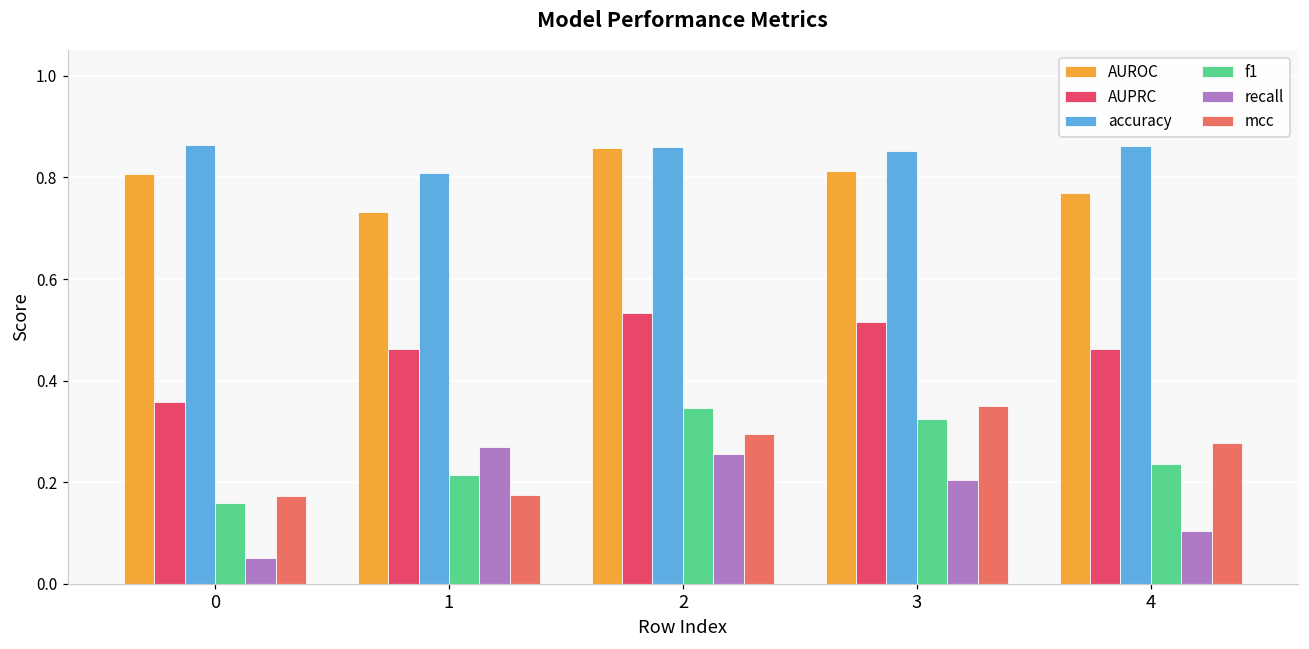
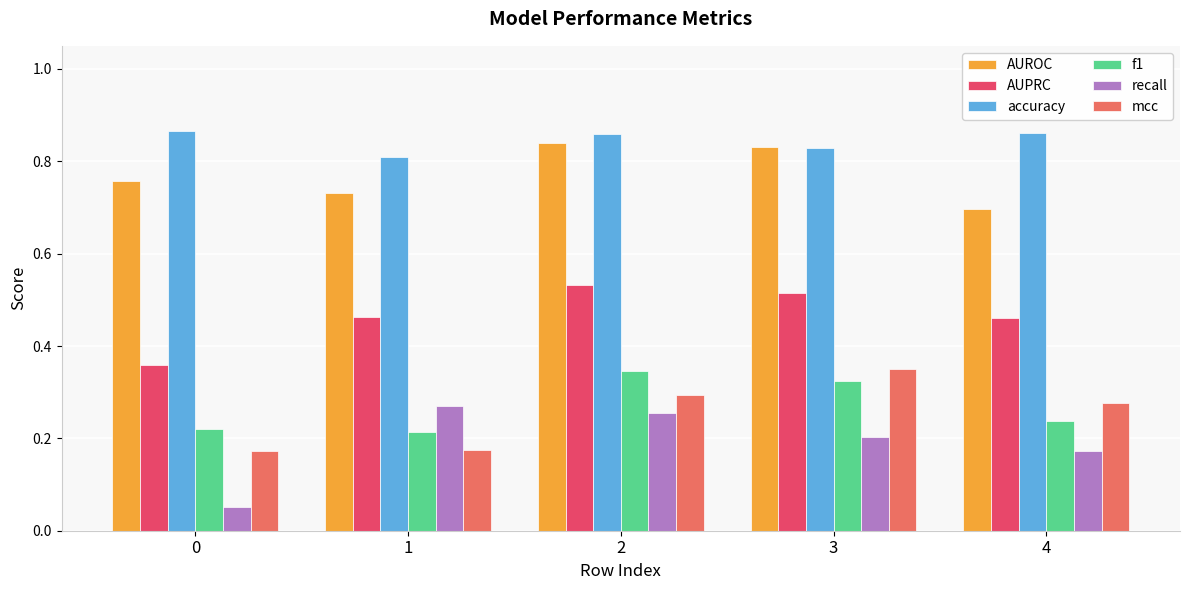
AUROC, 0: 0.81 -> 0.76
f1, 0: 0.16 -> 0.22
AUROC, 2: 0.86 -> 0.84
AUROC, 3: 0.81 -> 0.83
accuracy, 3: 0.85 -> 0.83
AUROC, 4: 0.77 -> 0.70
recall, 4: 0.10 -> 0.17
